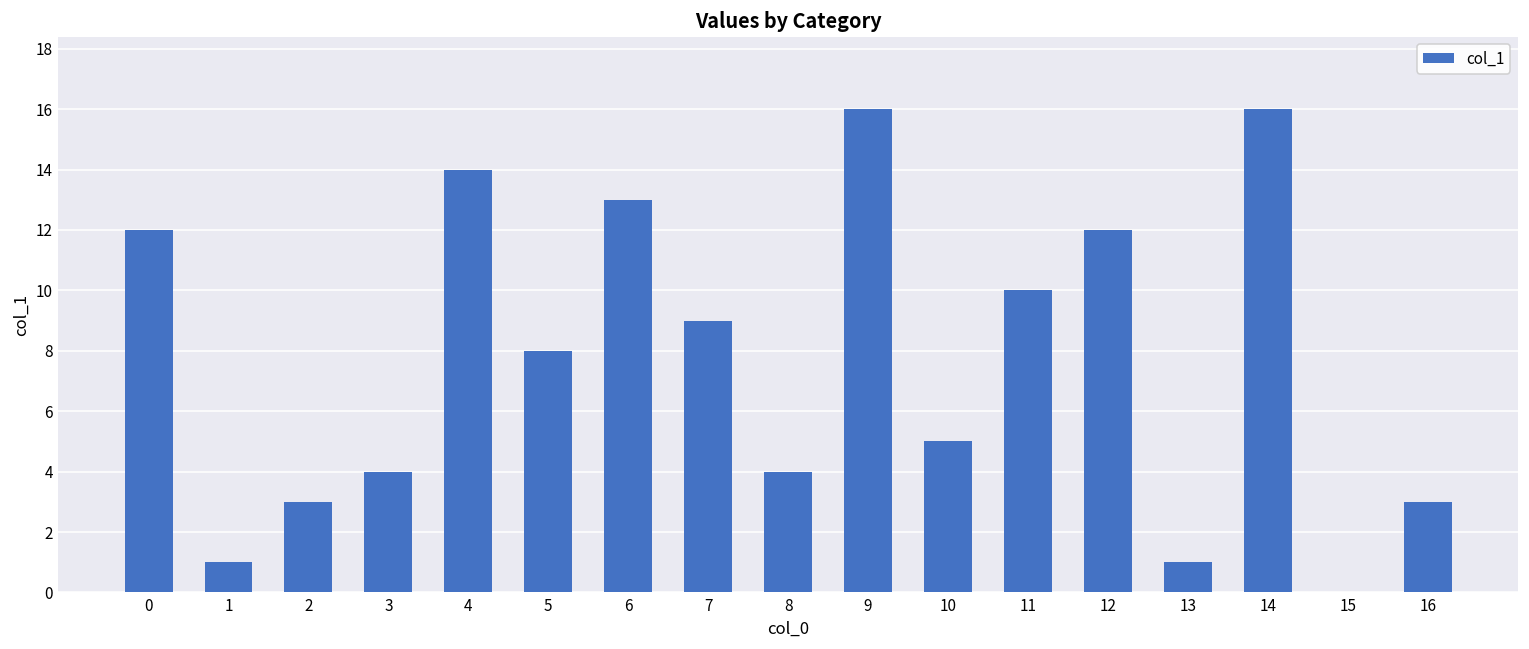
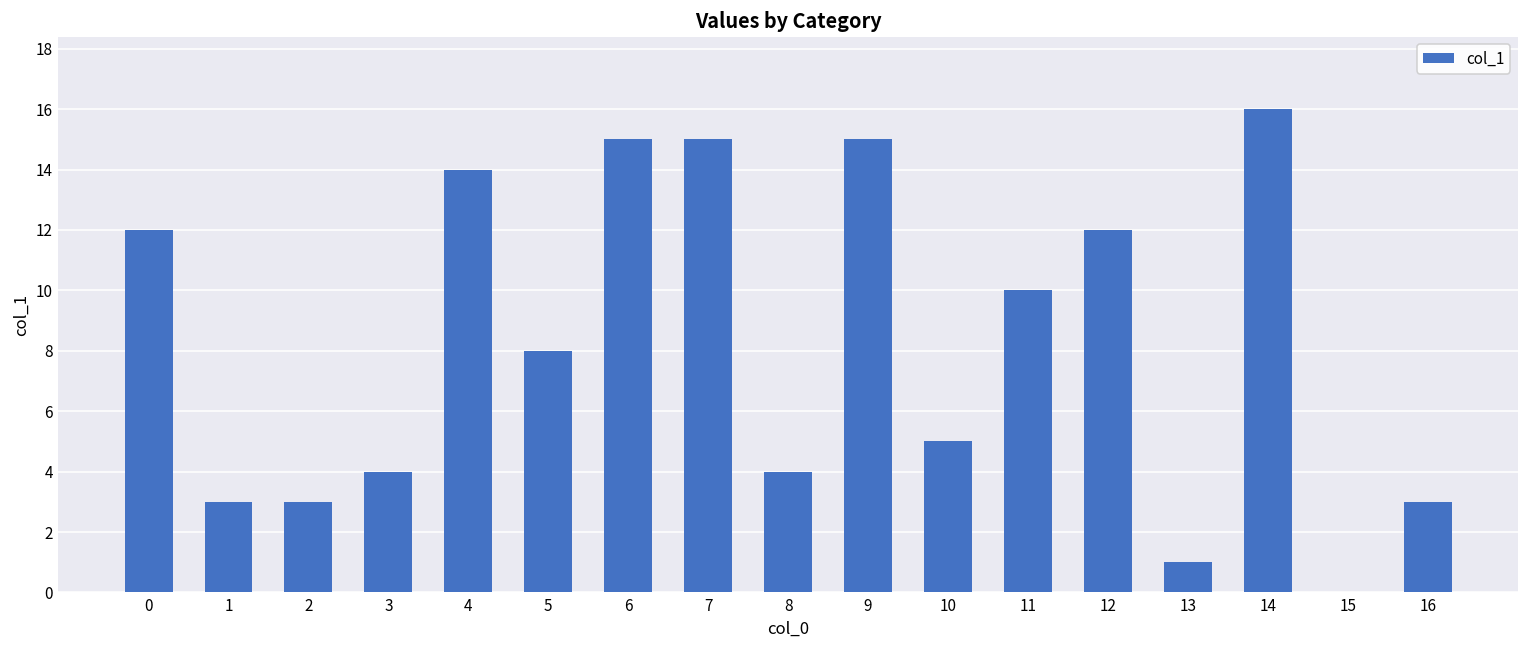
1: 1 -> 3
6: 13 -> 15
7: 9 -> 15
9: 16 -> 15
